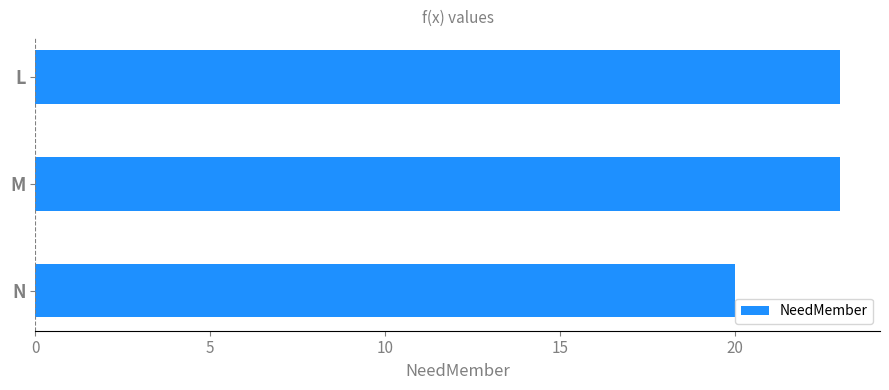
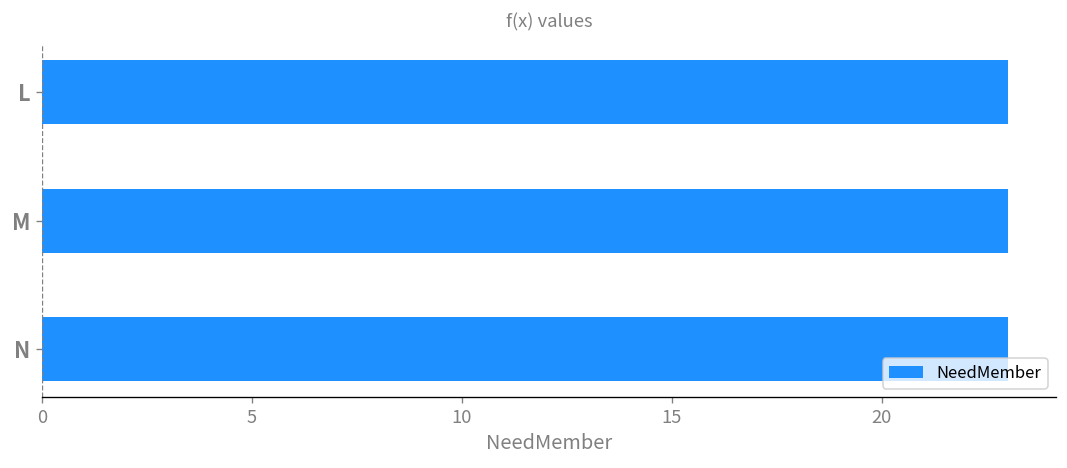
N: 20 -> 23
